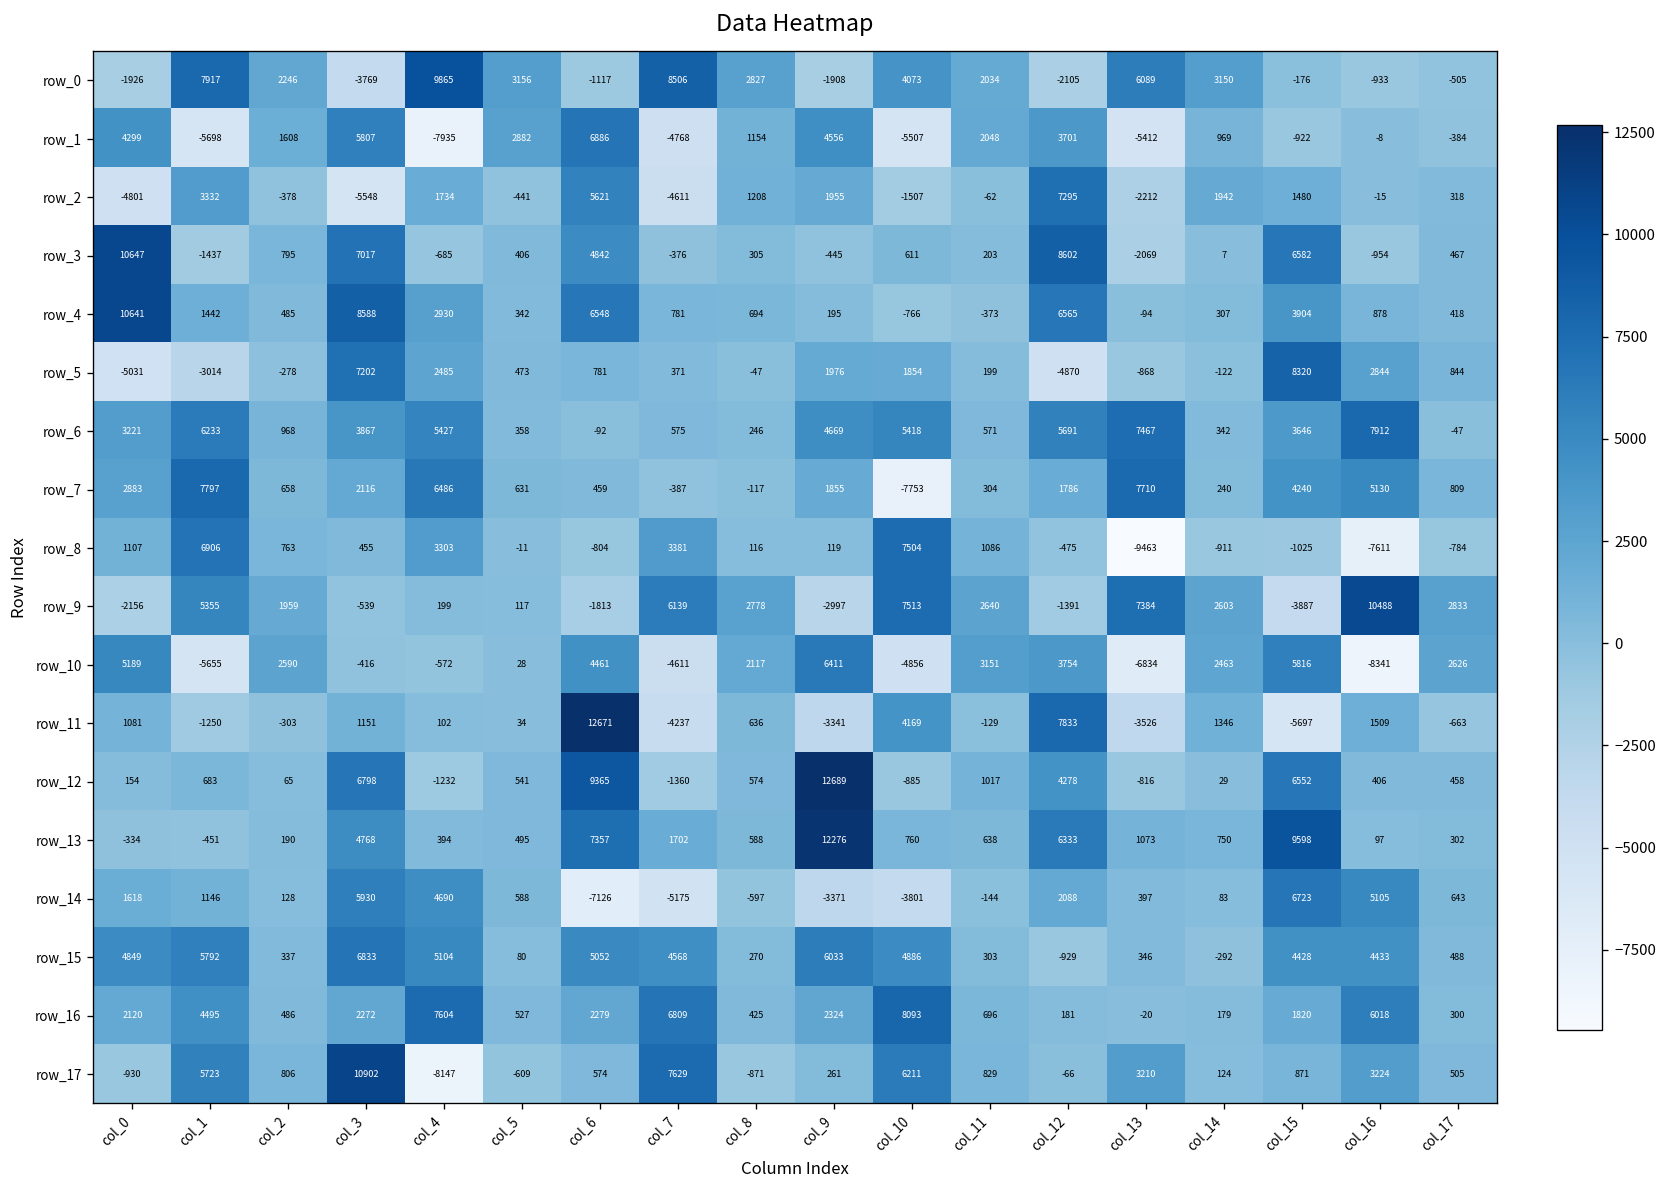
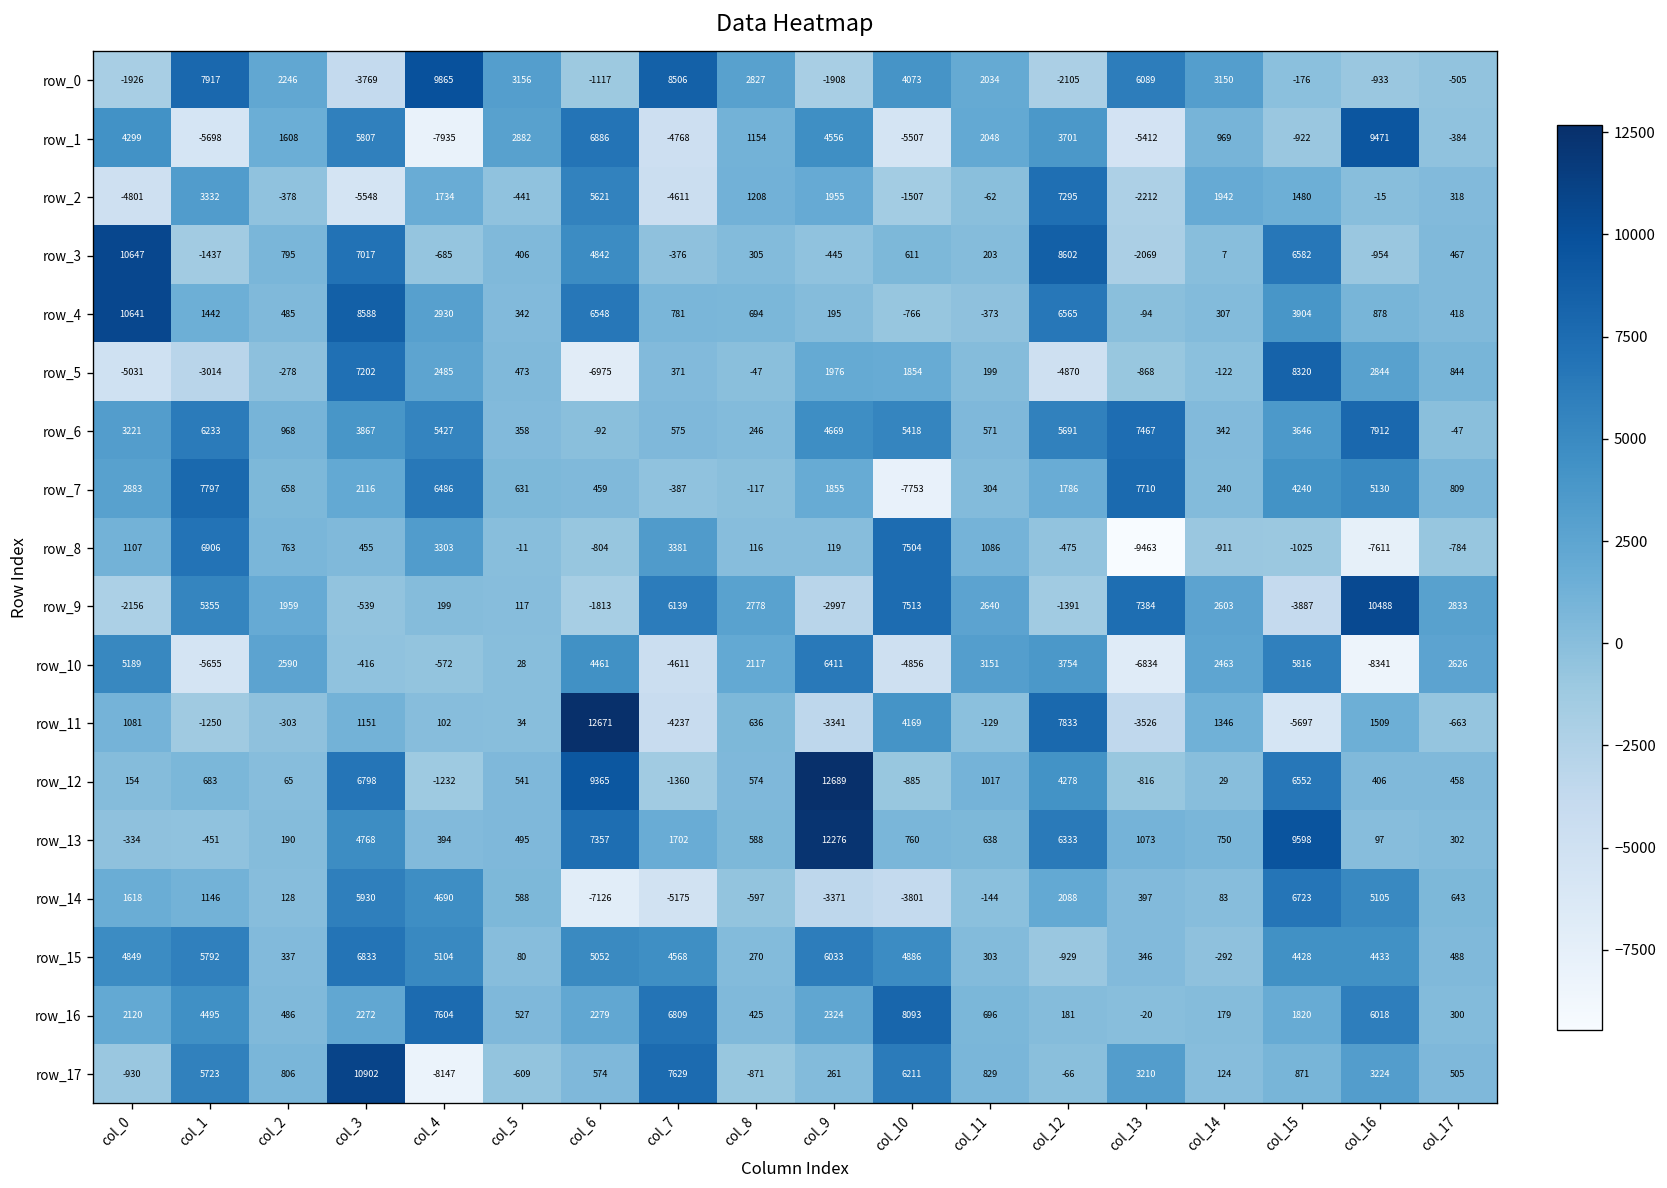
row_1, col_16: -8 -> 9471
row_5, col_6: 781 -> -6975
